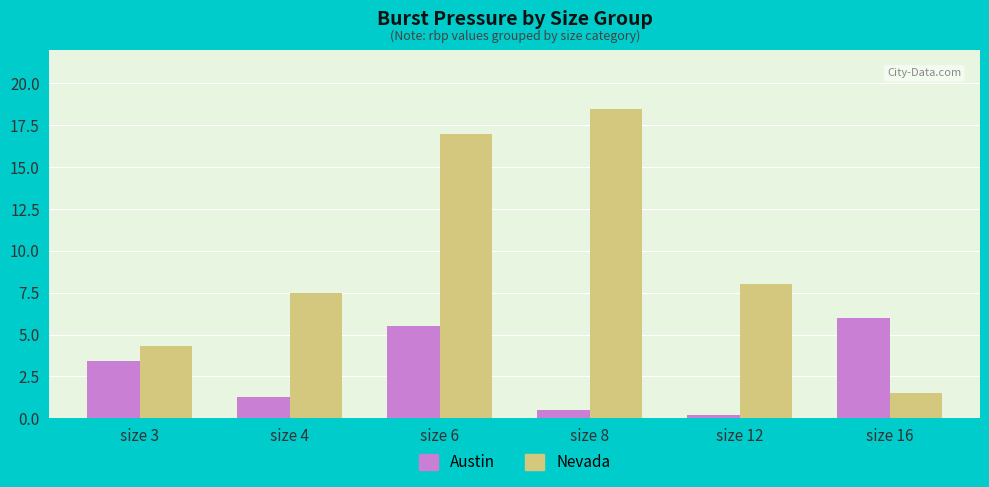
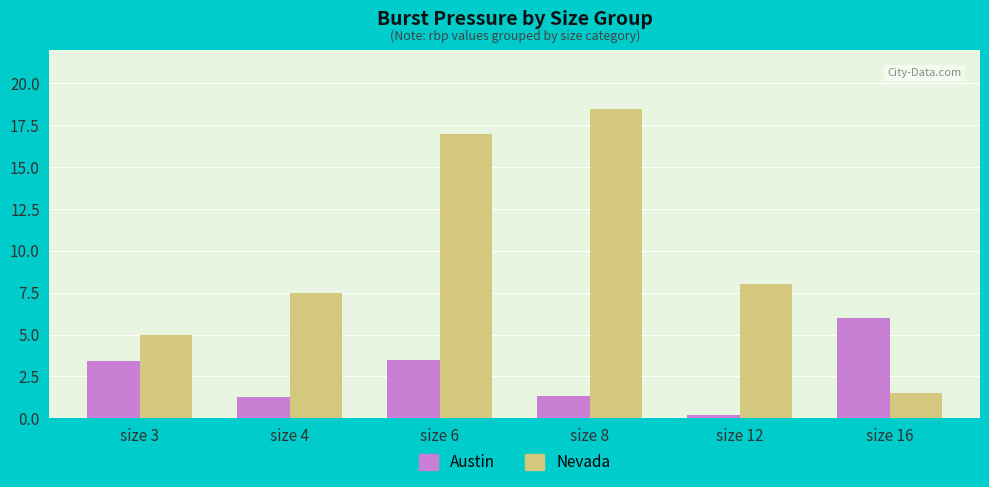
Nevada, size 3: 4.3 -> 5.0
Austin, size 6: 5.5 -> 3.5
Austin, size 8: 0.5 -> 1.3
